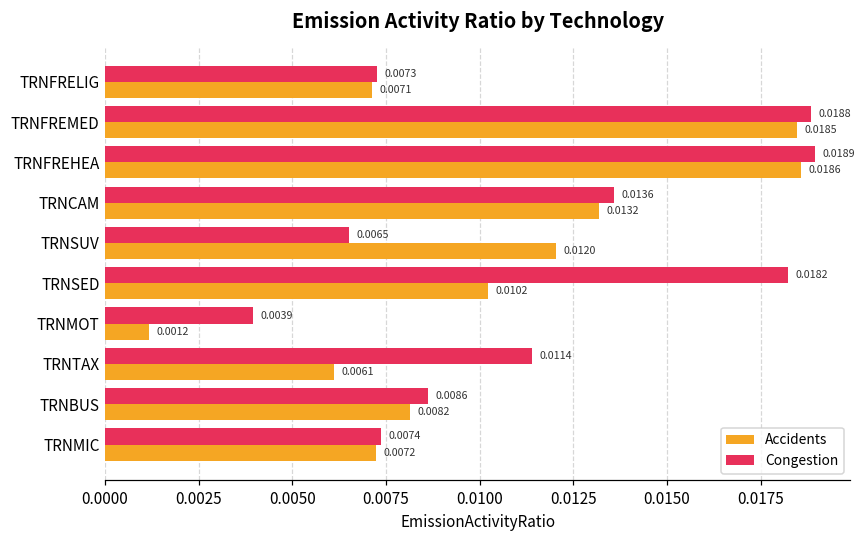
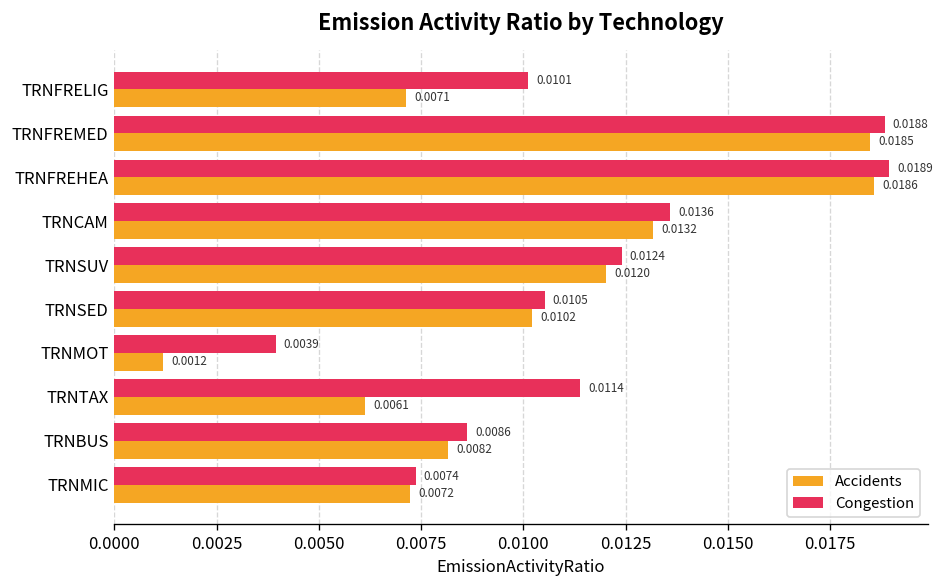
Congestion, TRNFRELIG: 0.0073 -> 0.0101
Congestion, TRNSUV: 0.0065 -> 0.0124
Congestion, TRNSED: 0.0182 -> 0.0105
